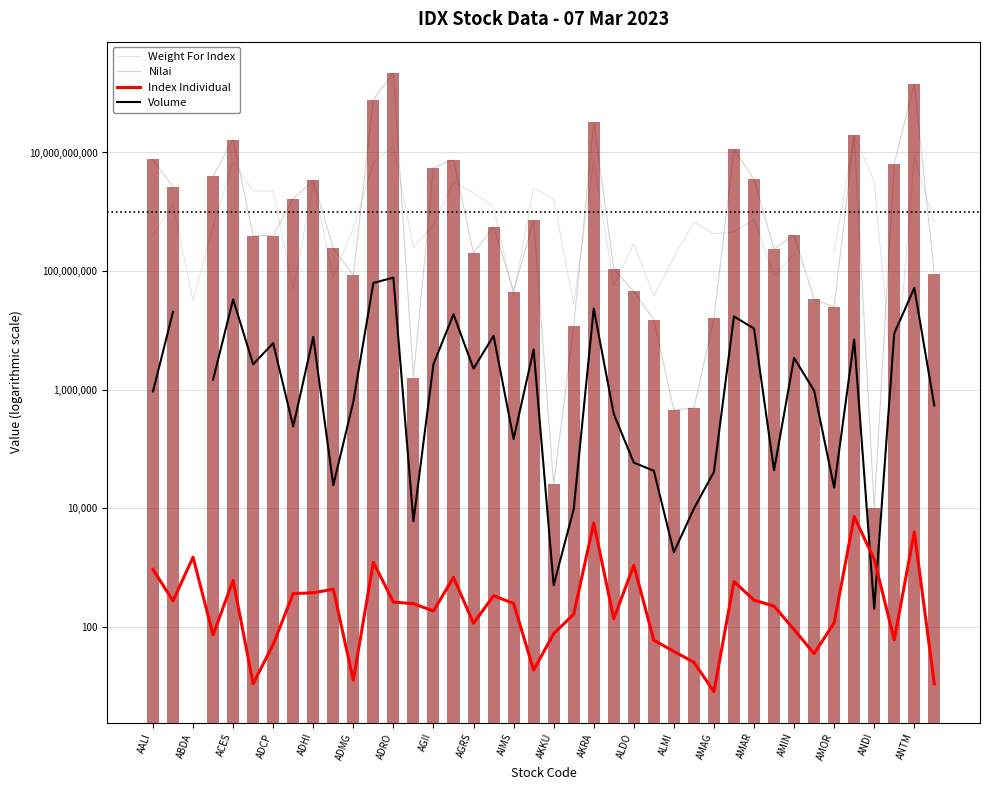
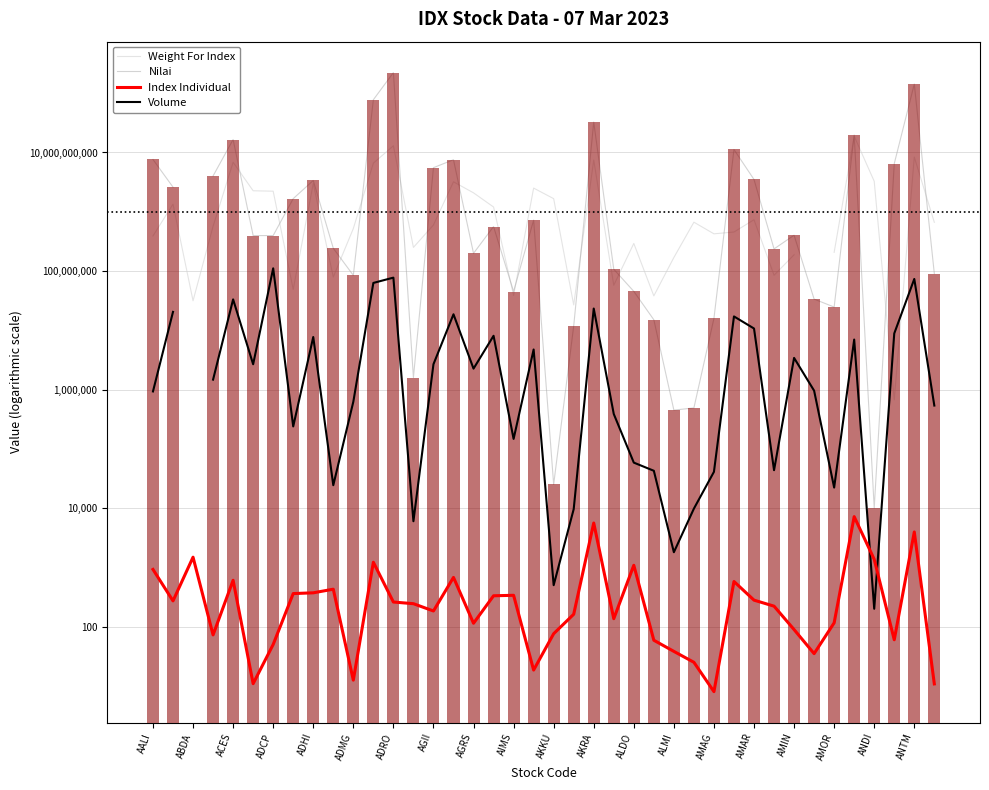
Volume, ADCP: 6,000,000 -> 110,000,000
Index Individual, AIMS: 250 -> 300
Volume, ANTM: 50,000,000 -> 70,000,000
